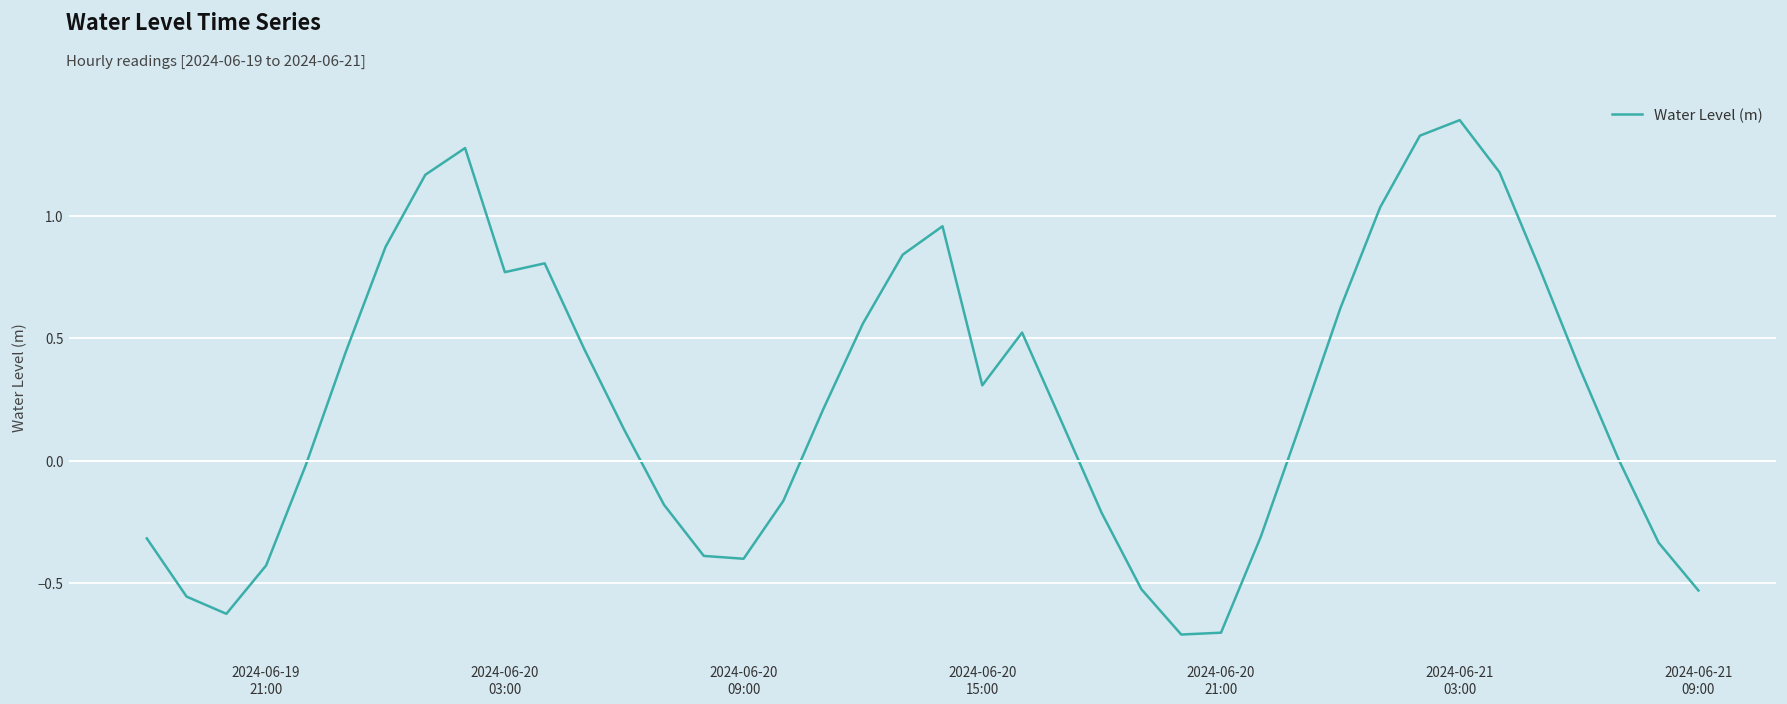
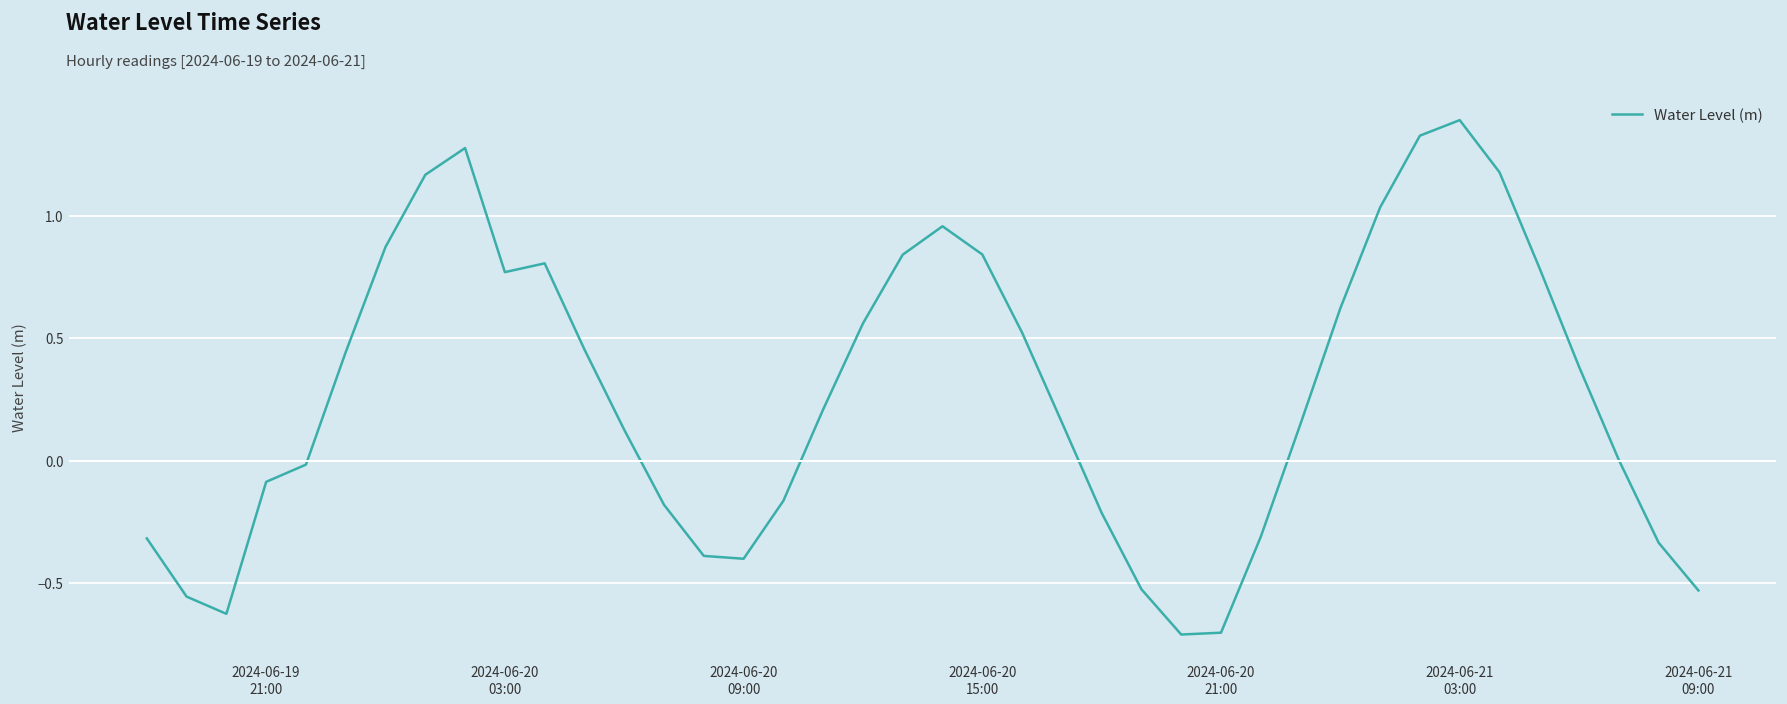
2024-06-19 21:00: -0.43 -> -0.09
2024-06-20 15:00: 0.31 -> 0.84
